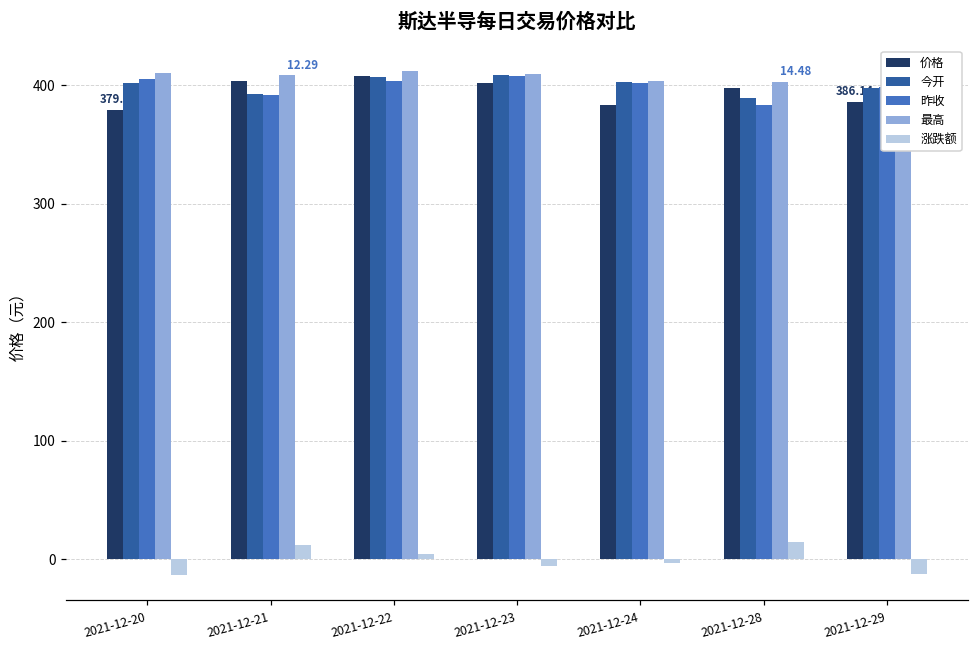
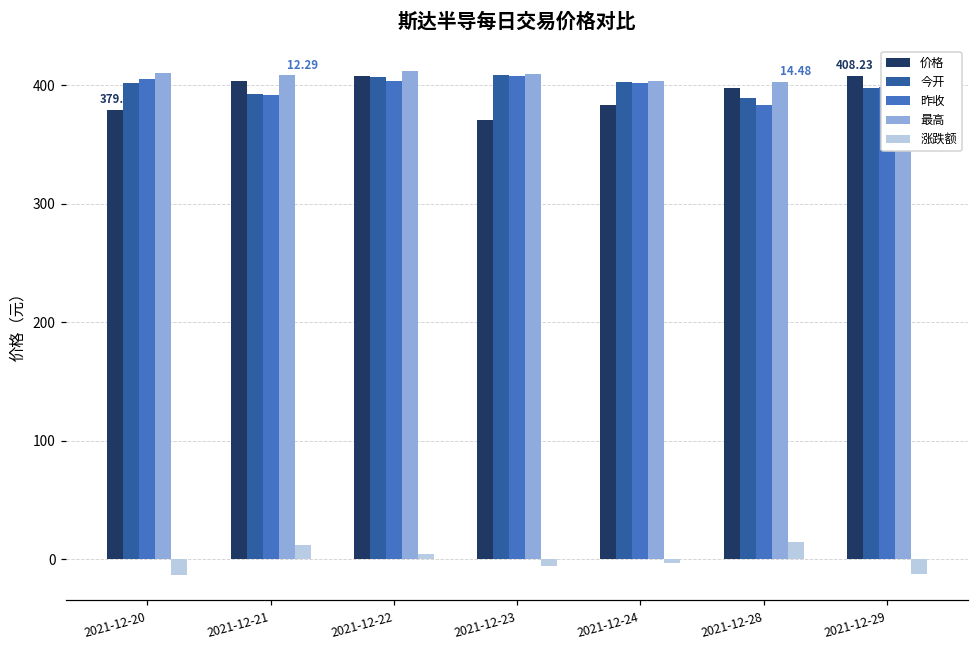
价格, 2021-12-23: 402 -> 371
价格, 2021-12-29: 386.14 -> 408.23
